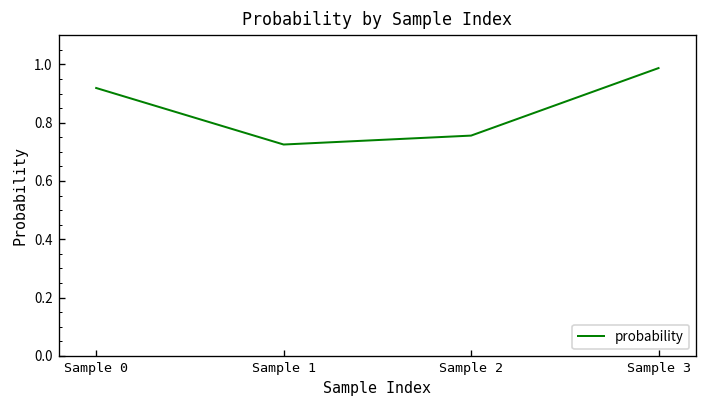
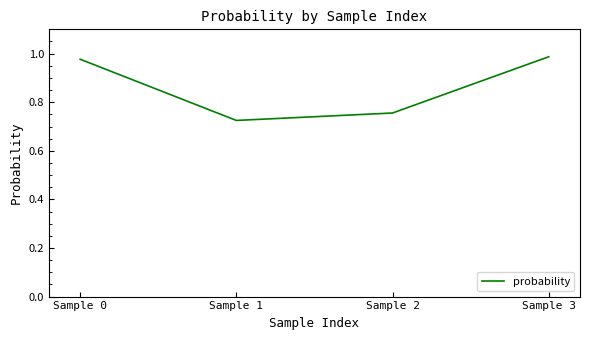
Sample 0: 0.92 -> 0.98
